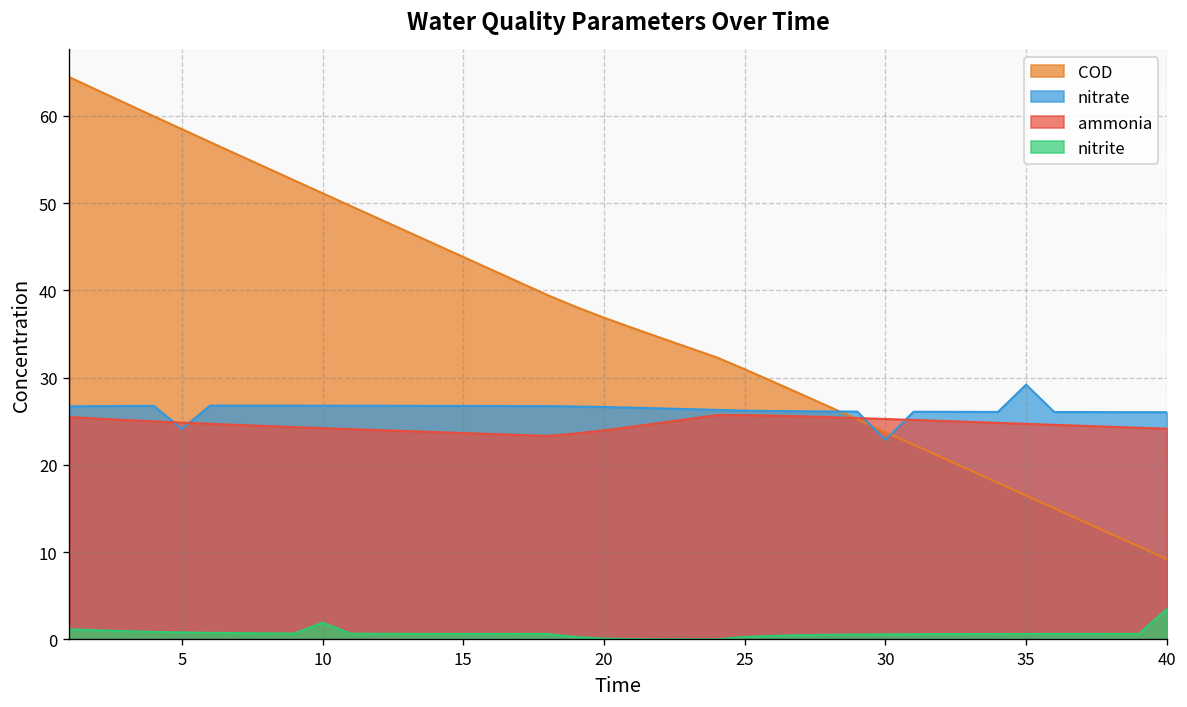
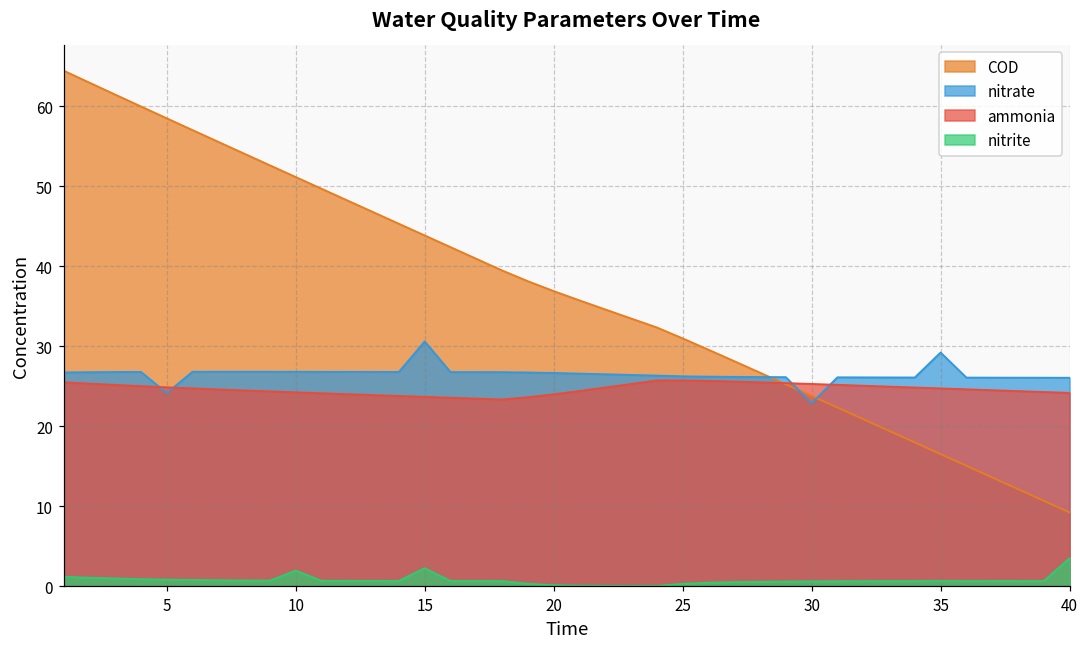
nitrate, 15: 27 -> 31
nitrite, 15: 1 -> 2
